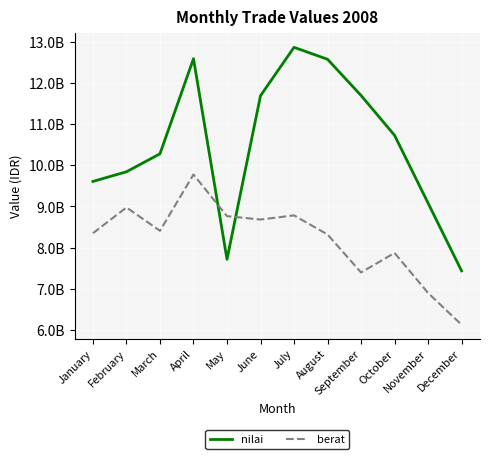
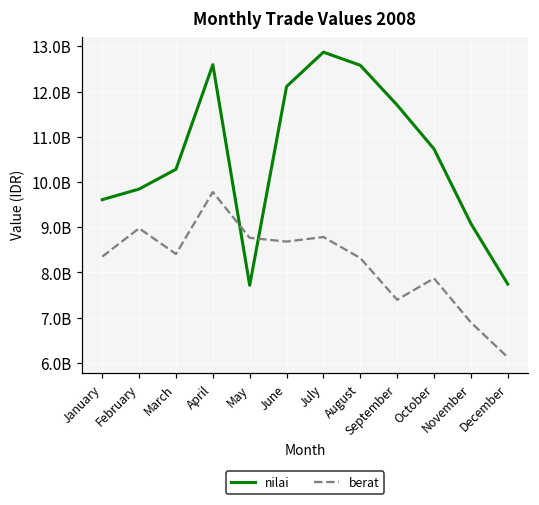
nilai, June: 11700000000 -> 12100000000
nilai, December: 7400000000 -> 7700000000
